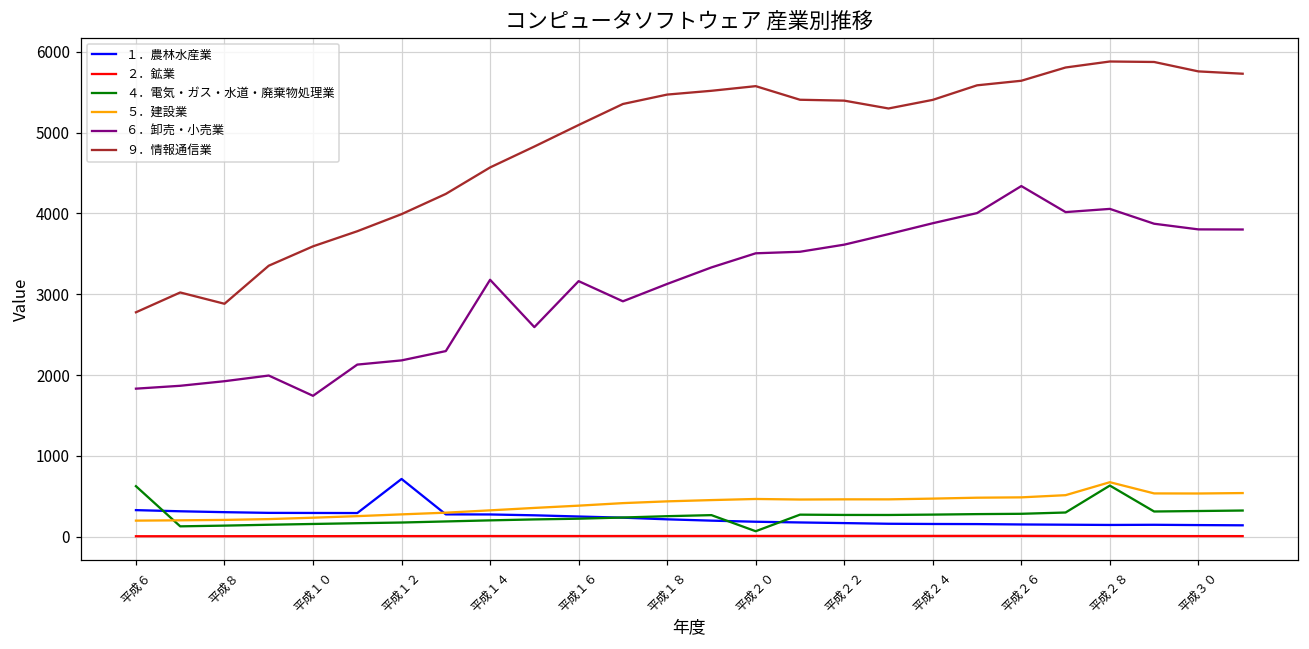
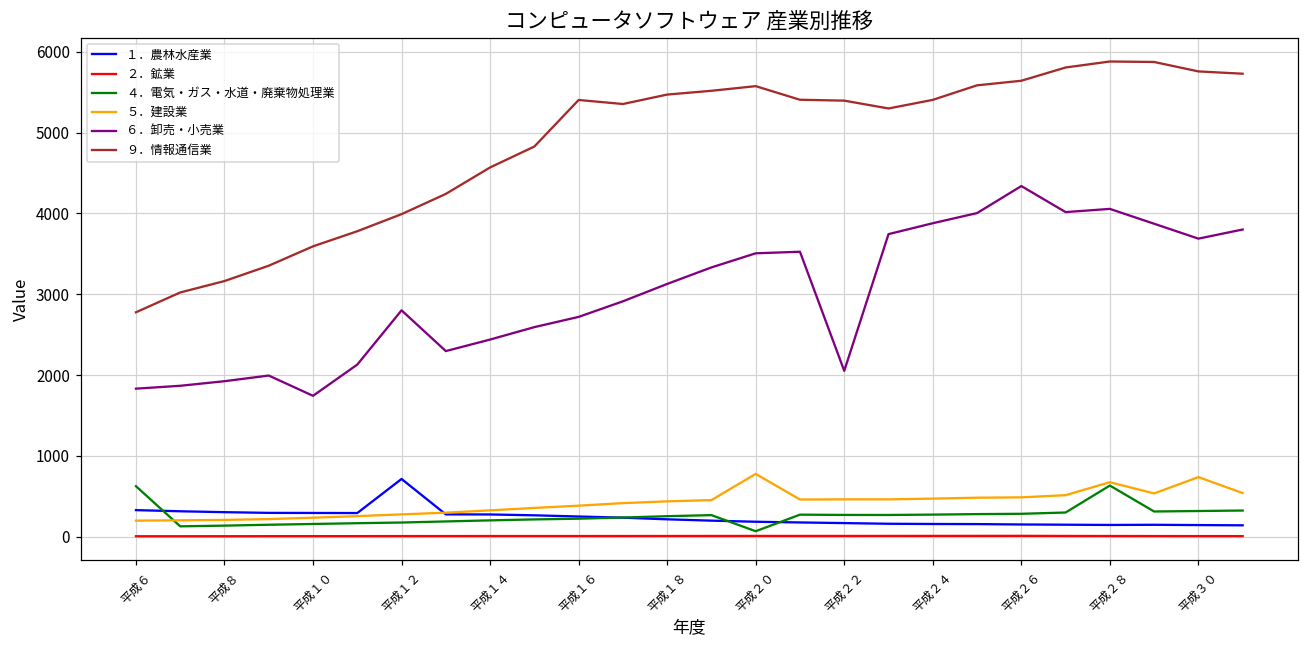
９．情報通信業, 平成８: 2900 -> 3200
６．卸売・小売業, 平成１２: 2200 -> 2800
６．卸売・小売業, 平成１４: 3200 -> 2400
６．卸売・小売業, 平成１６: 3200 -> 2700
９．情報通信業, 平成１６: 5100 -> 5400
５．建設業, 平成２０: 500 -> 800
６．卸売・小売業, 平成２２: 3600 -> 2100
５．建設業, 平成３０: 500 -> 700
６．卸売・小売業, 平成３０: 3800 -> 3700
